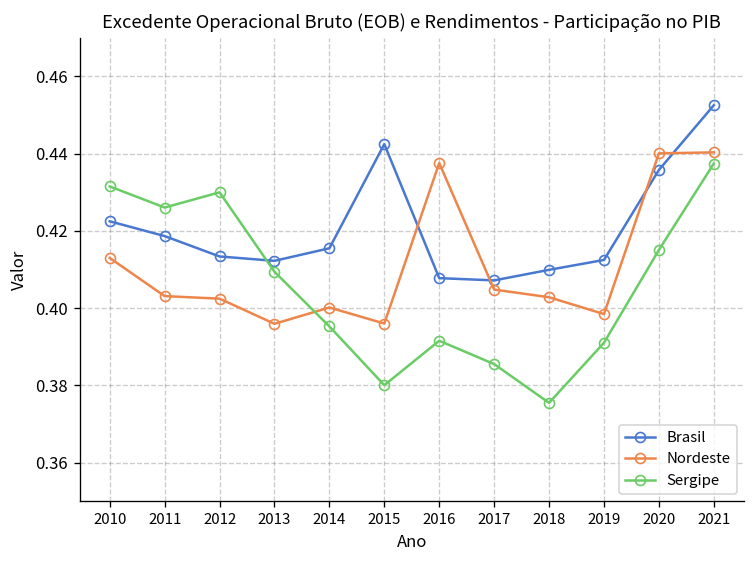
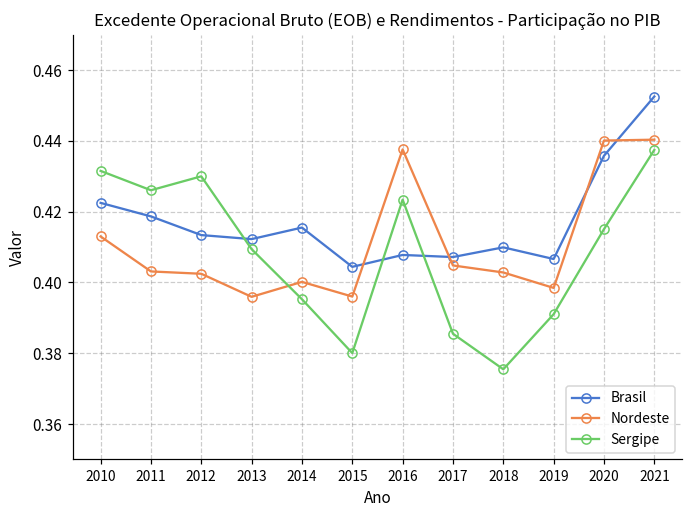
Brasil, 2015: 0.442 -> 0.404
Sergipe, 2016: 0.392 -> 0.423
Brasil, 2019: 0.412 -> 0.407
